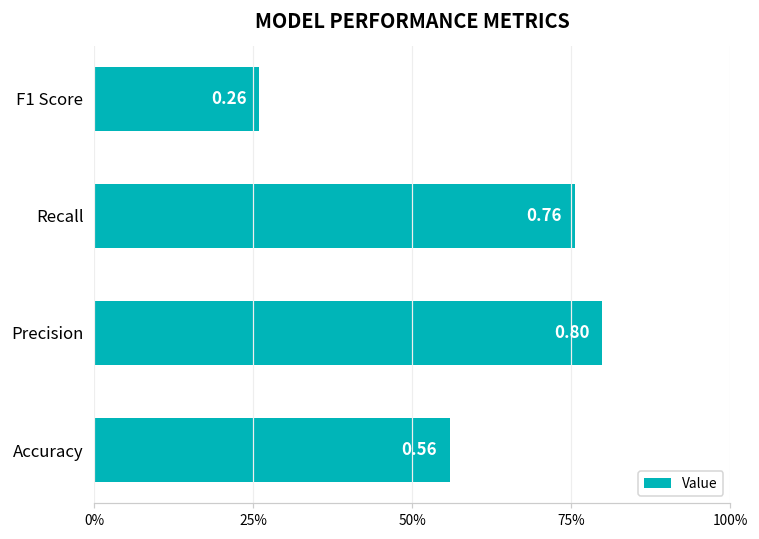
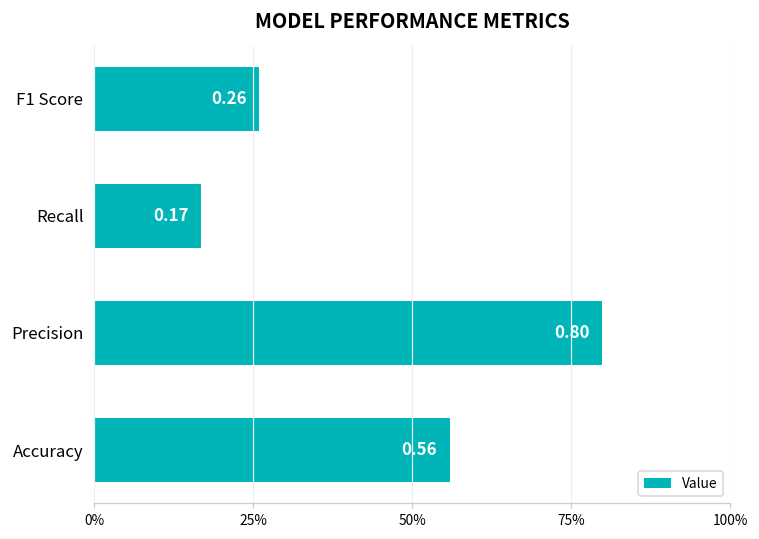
Recall: 0.76 -> 0.17
